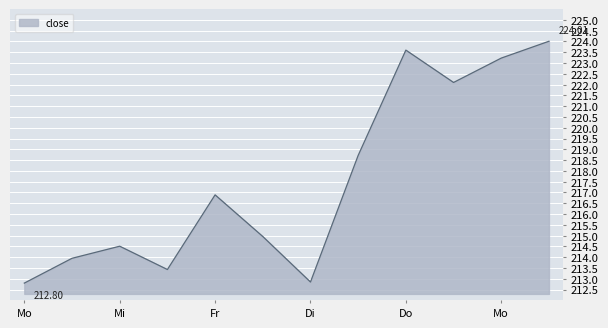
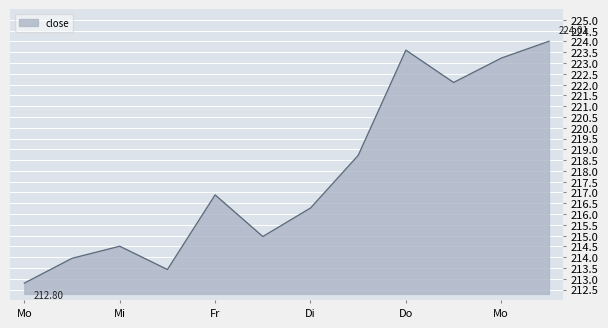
Di: 212.9 -> 216.3
